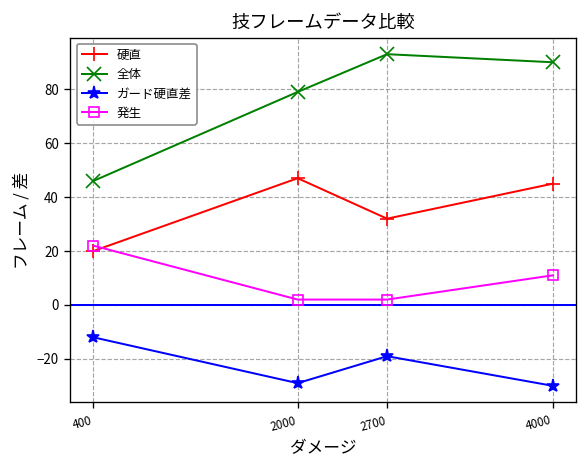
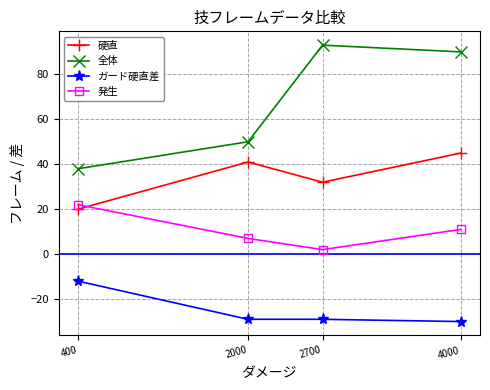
全体, 400: 46 -> 38
硬直, 2000: 47 -> 41
全体, 2000: 79 -> 50
発生, 2000: 2 -> 7
ガード硬直差, 2700: -19 -> -29
